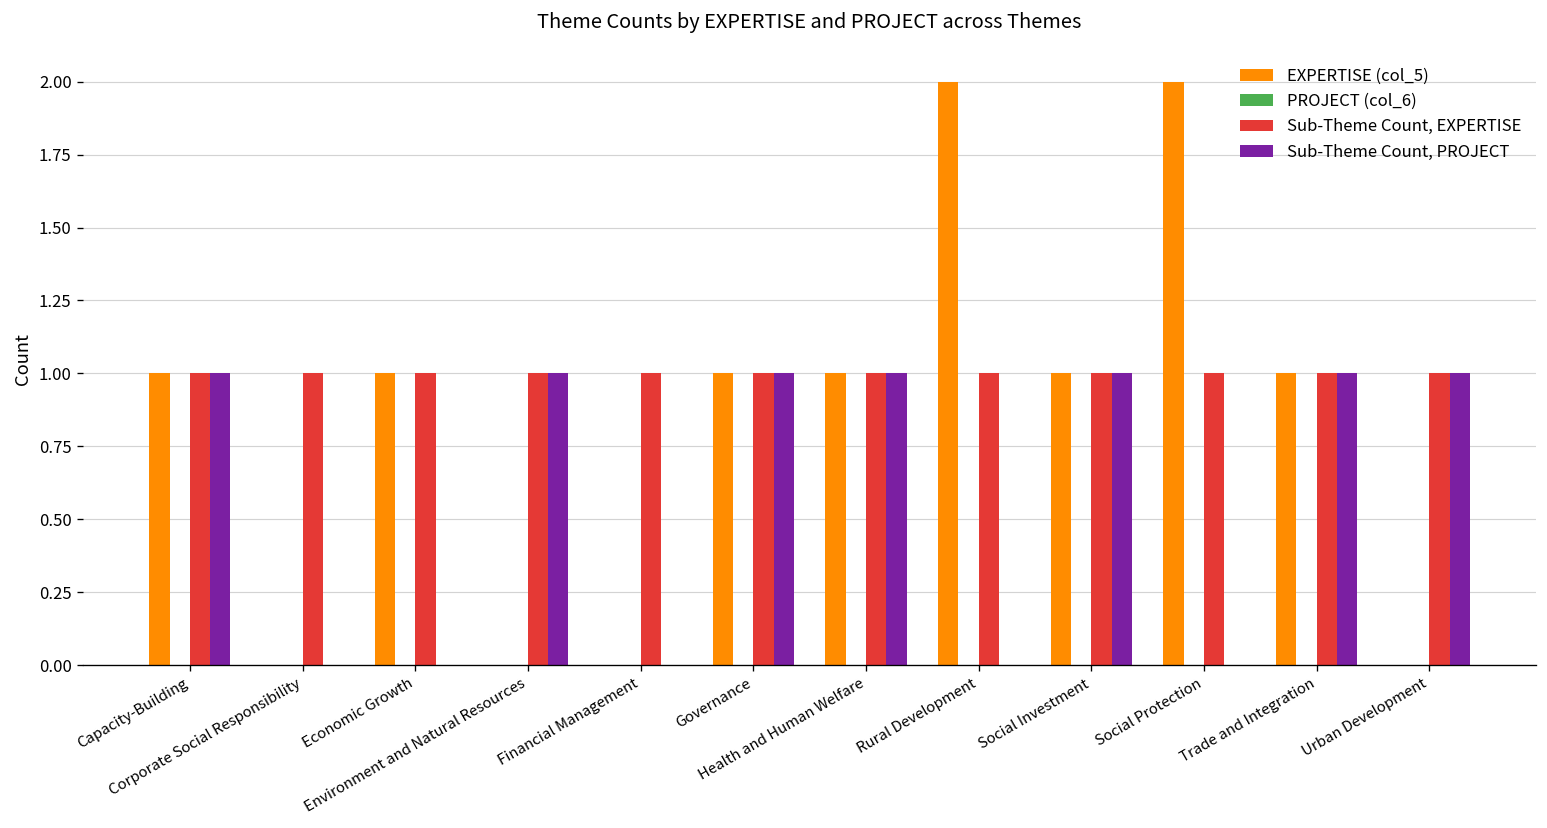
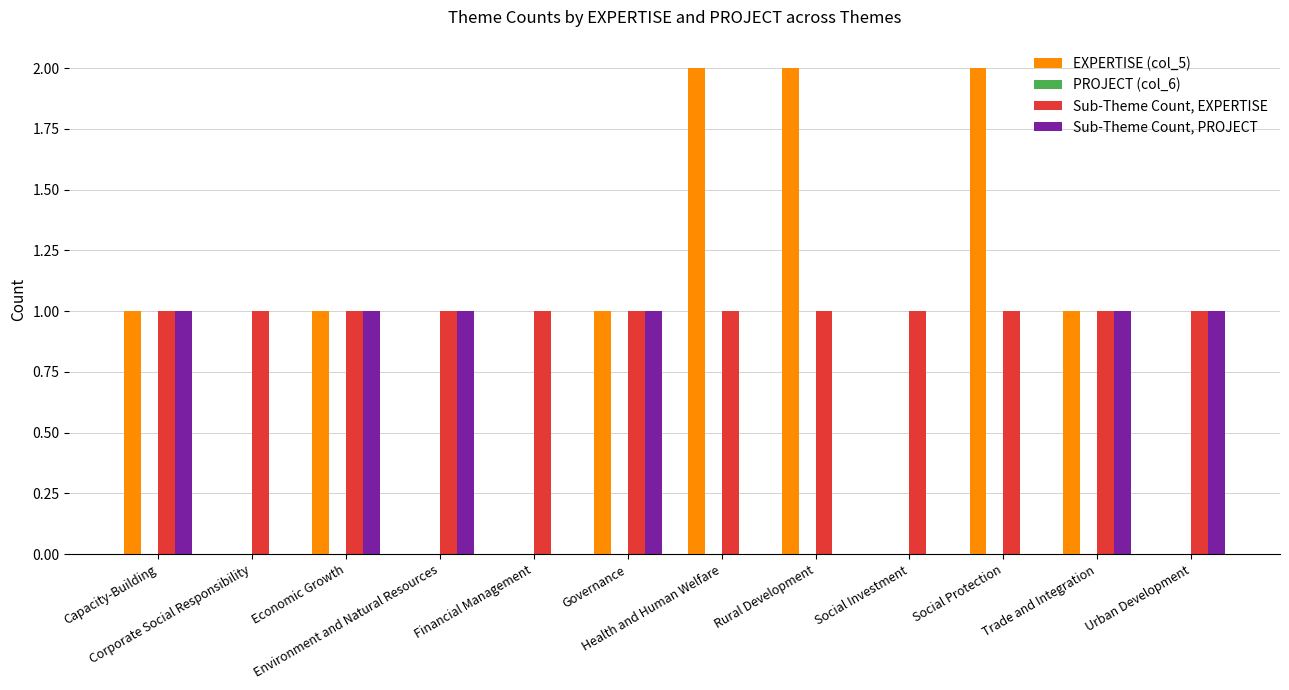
Sub-Theme Count, PROJECT, Economic Growth: 0 -> 1
EXPERTISE (col_5), Health and Human Welfare: 1 -> 2
Sub-Theme Count, PROJECT, Health and Human Welfare: 1 -> 0
EXPERTISE (col_5), Social Investment: 1 -> 0
Sub-Theme Count, PROJECT, Social Investment: 1 -> 0
